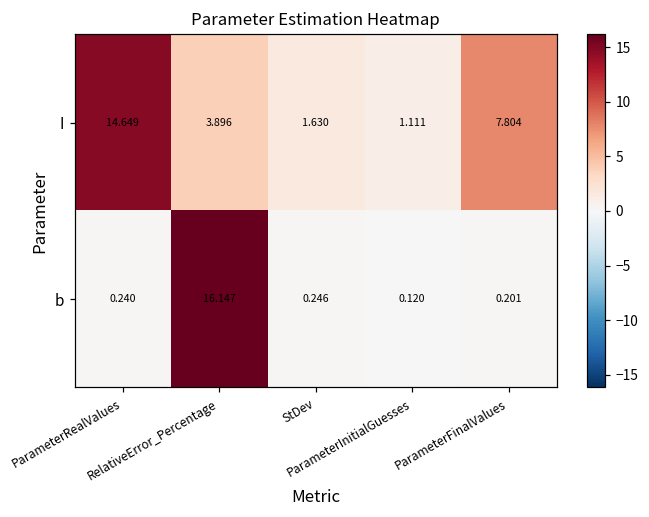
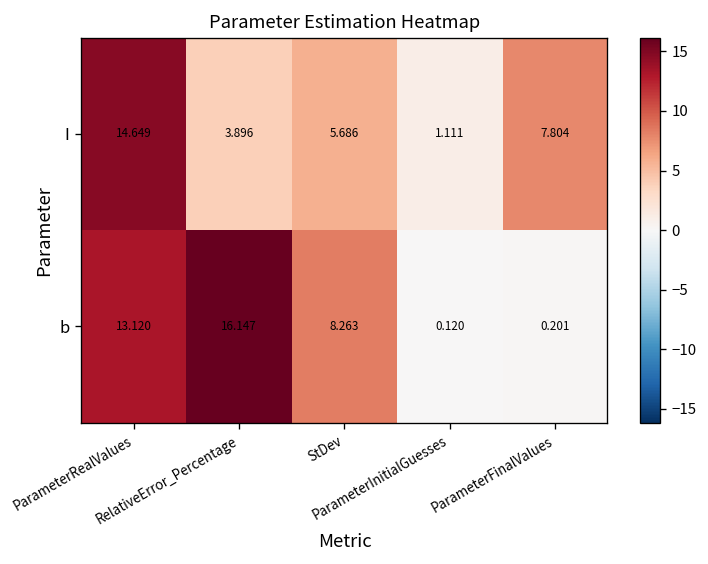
I, StDev: 1.630 -> 5.686
b, ParameterRealValues: 0.240 -> 13.120
b, StDev: 0.246 -> 8.263
